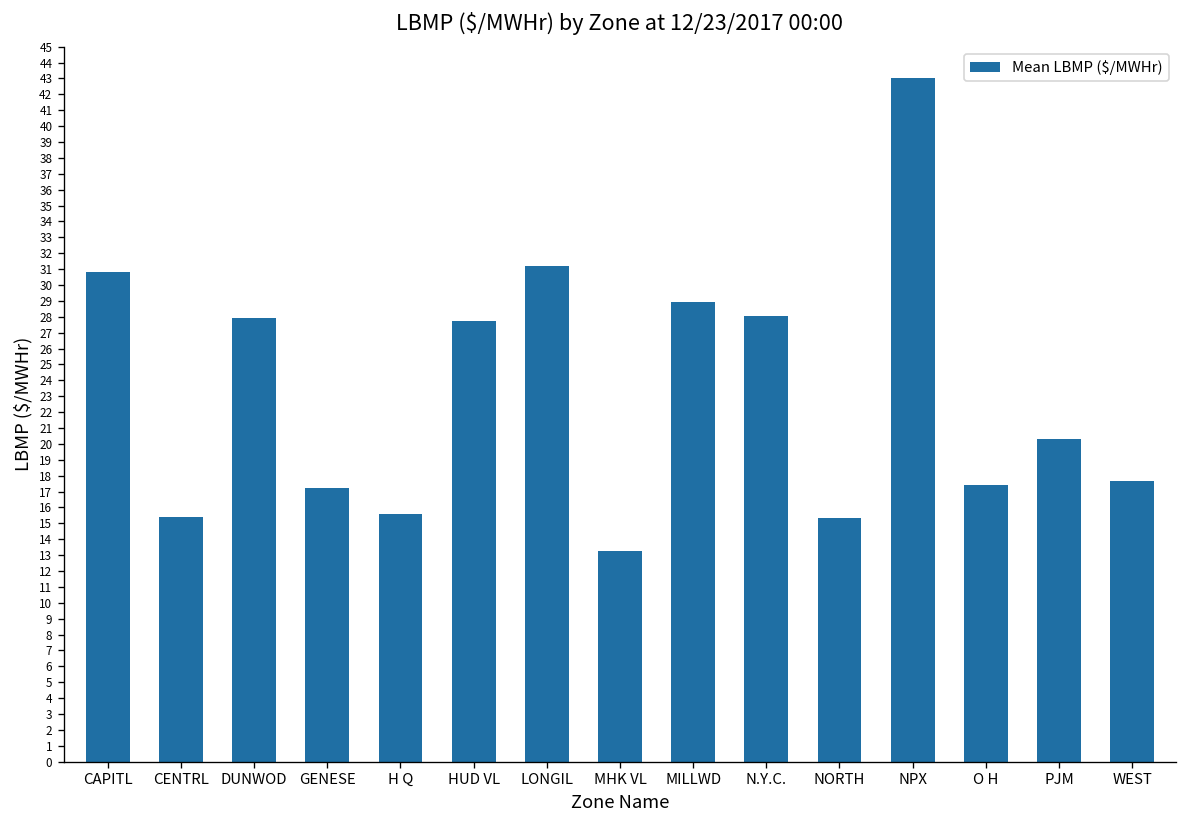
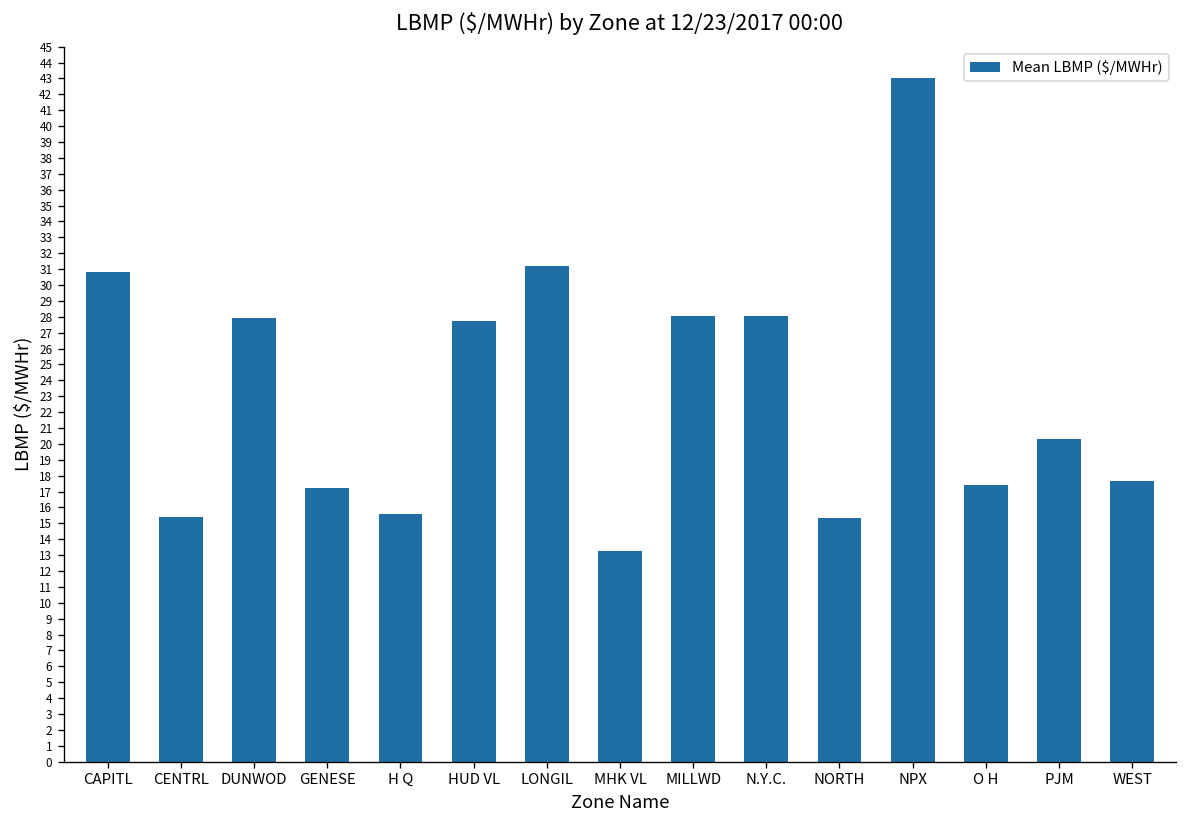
MILLWD: 28.9 -> 28.0
